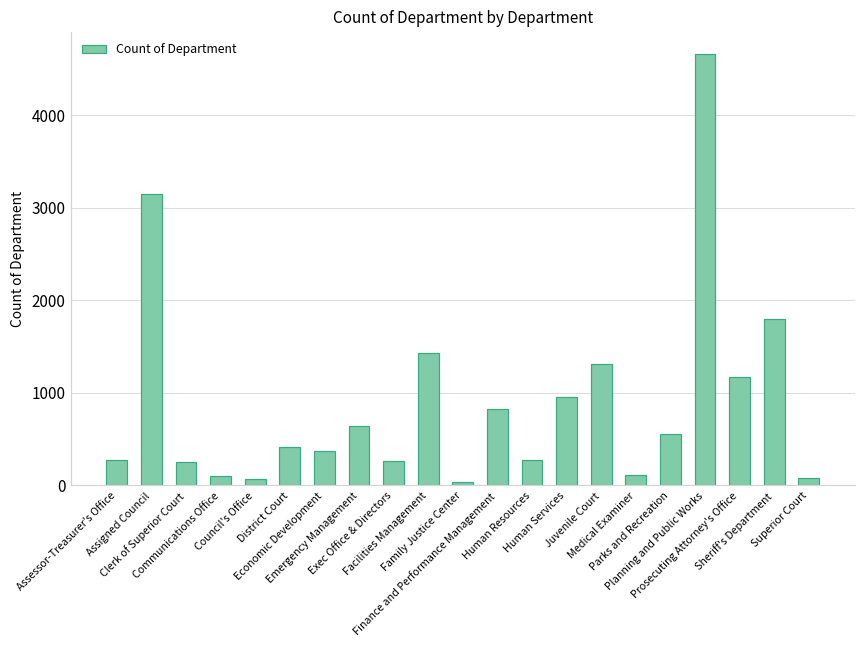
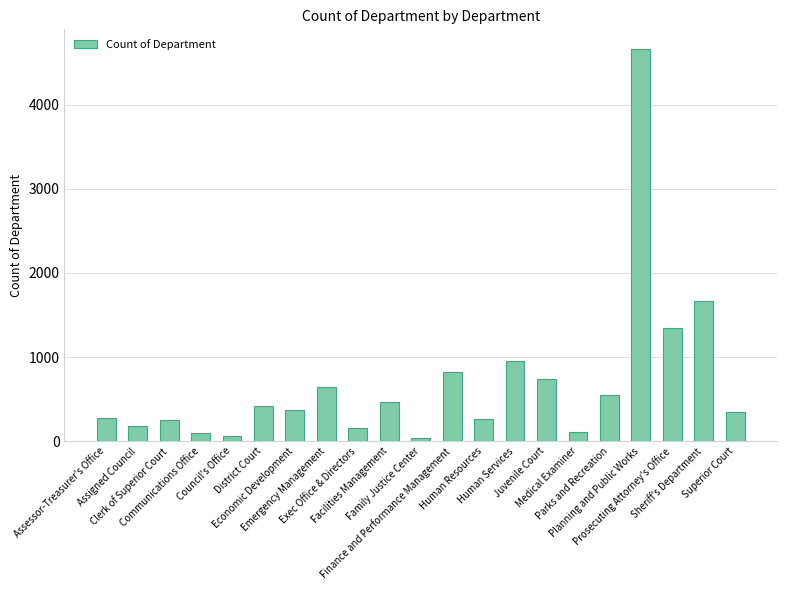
Assigned Council: 3100 -> 200
Exec Office & Directors: 300 -> 200
Facilities Management: 1400 -> 500
Juvenile Court: 1300 -> 700
Prosecuting Attorney's Office: 1200 -> 1300
Sheriff's Department: 1800 -> 1700
Superior Court: 100 -> 300
